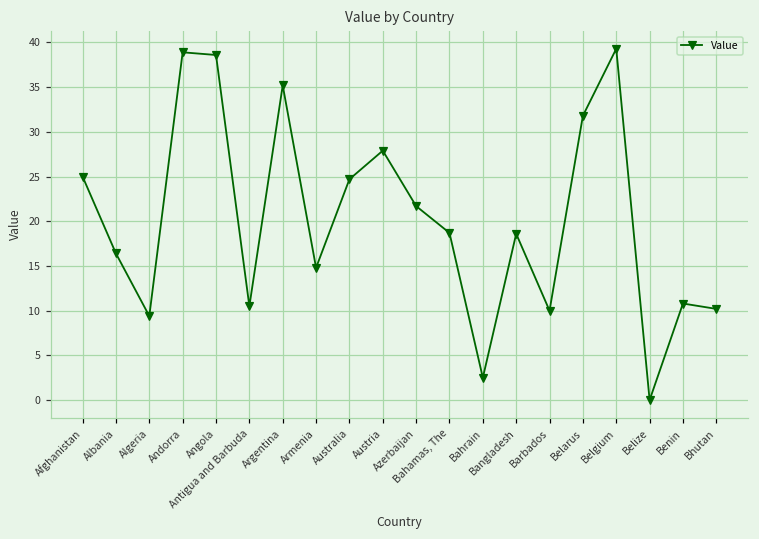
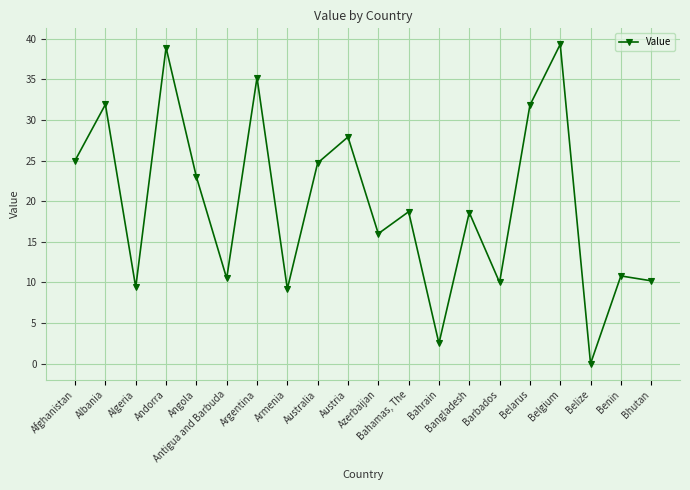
Albania: 16 -> 32
Angola: 39 -> 23
Armenia: 15 -> 9
Azerbaijan: 22 -> 16
